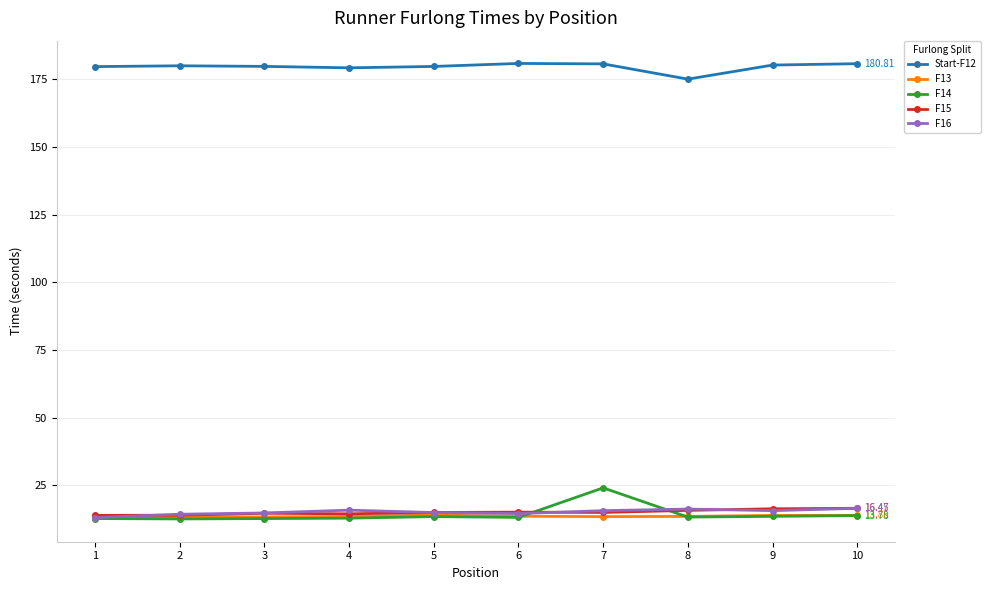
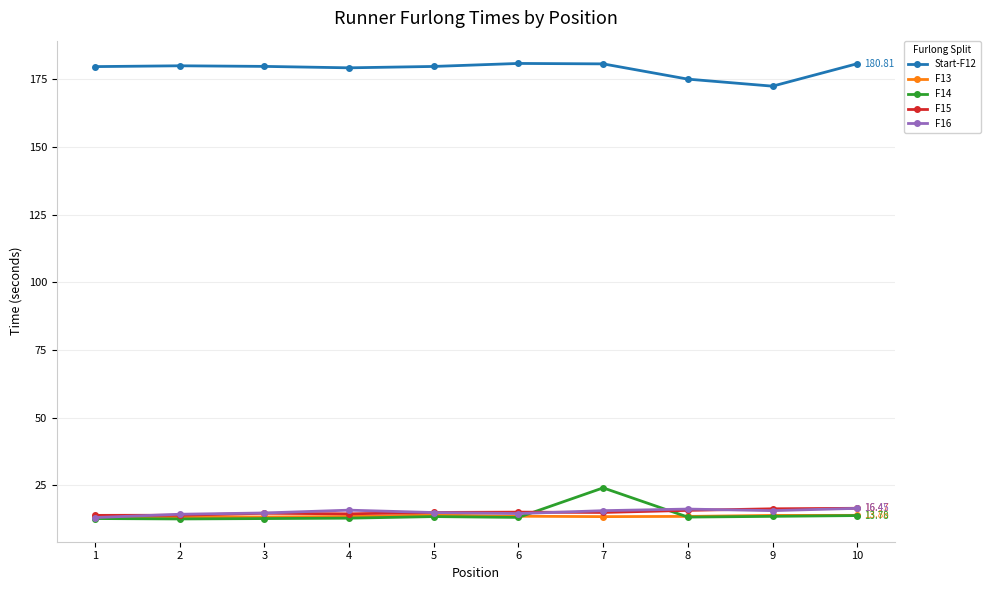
Start-F12, 9: 180 -> 173
